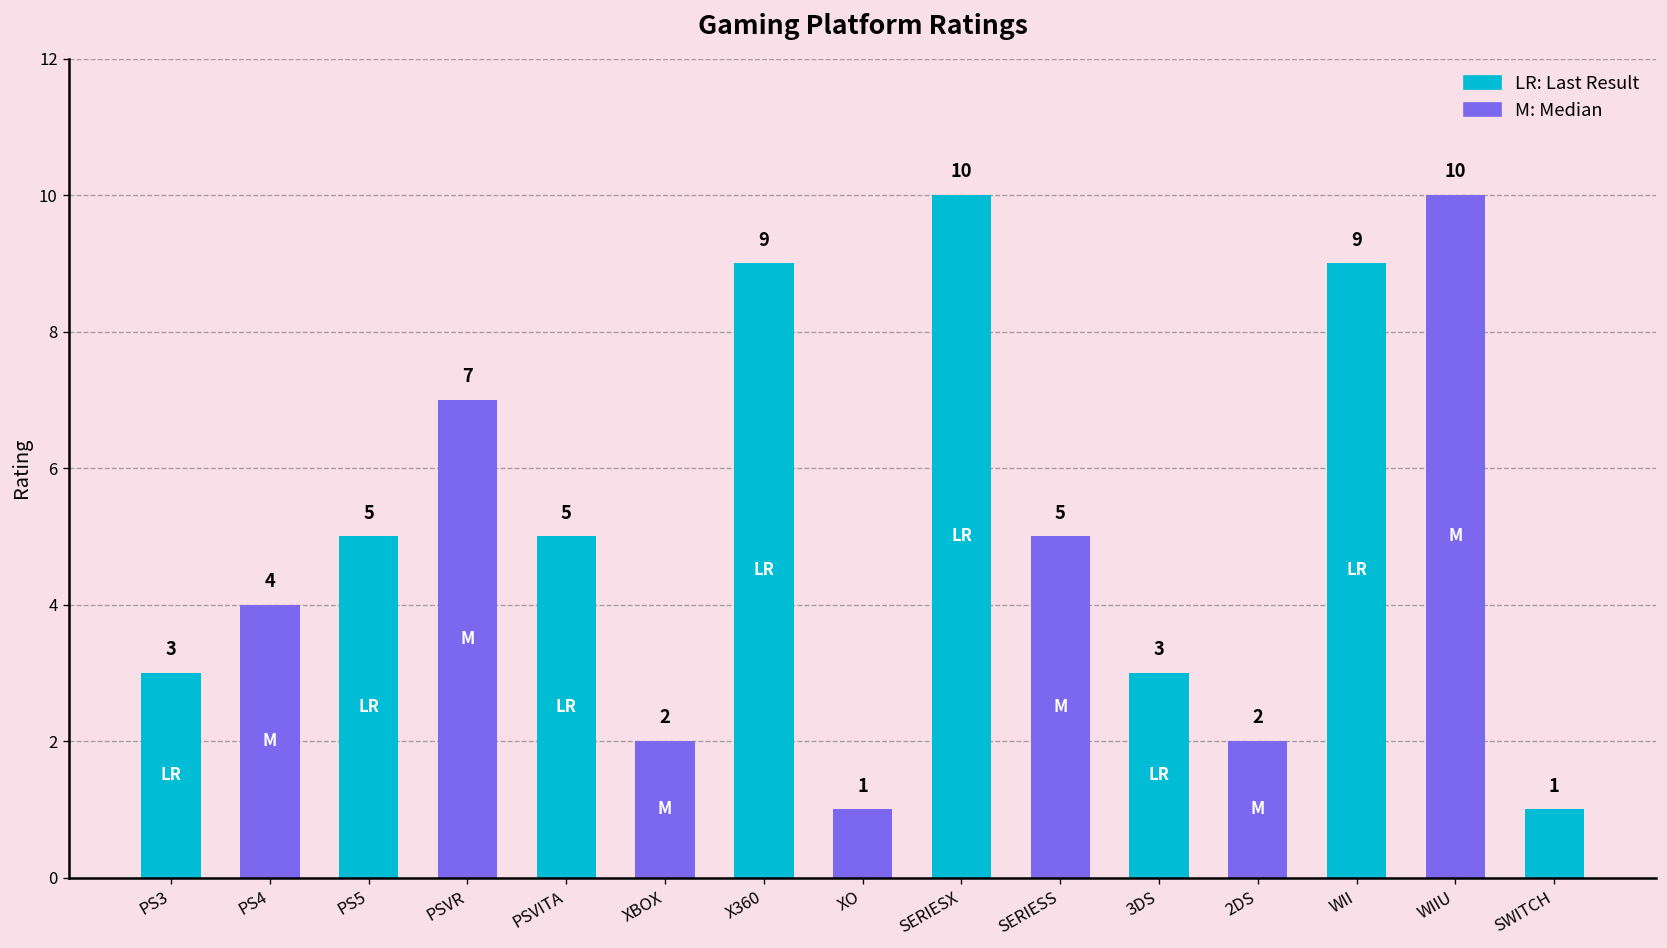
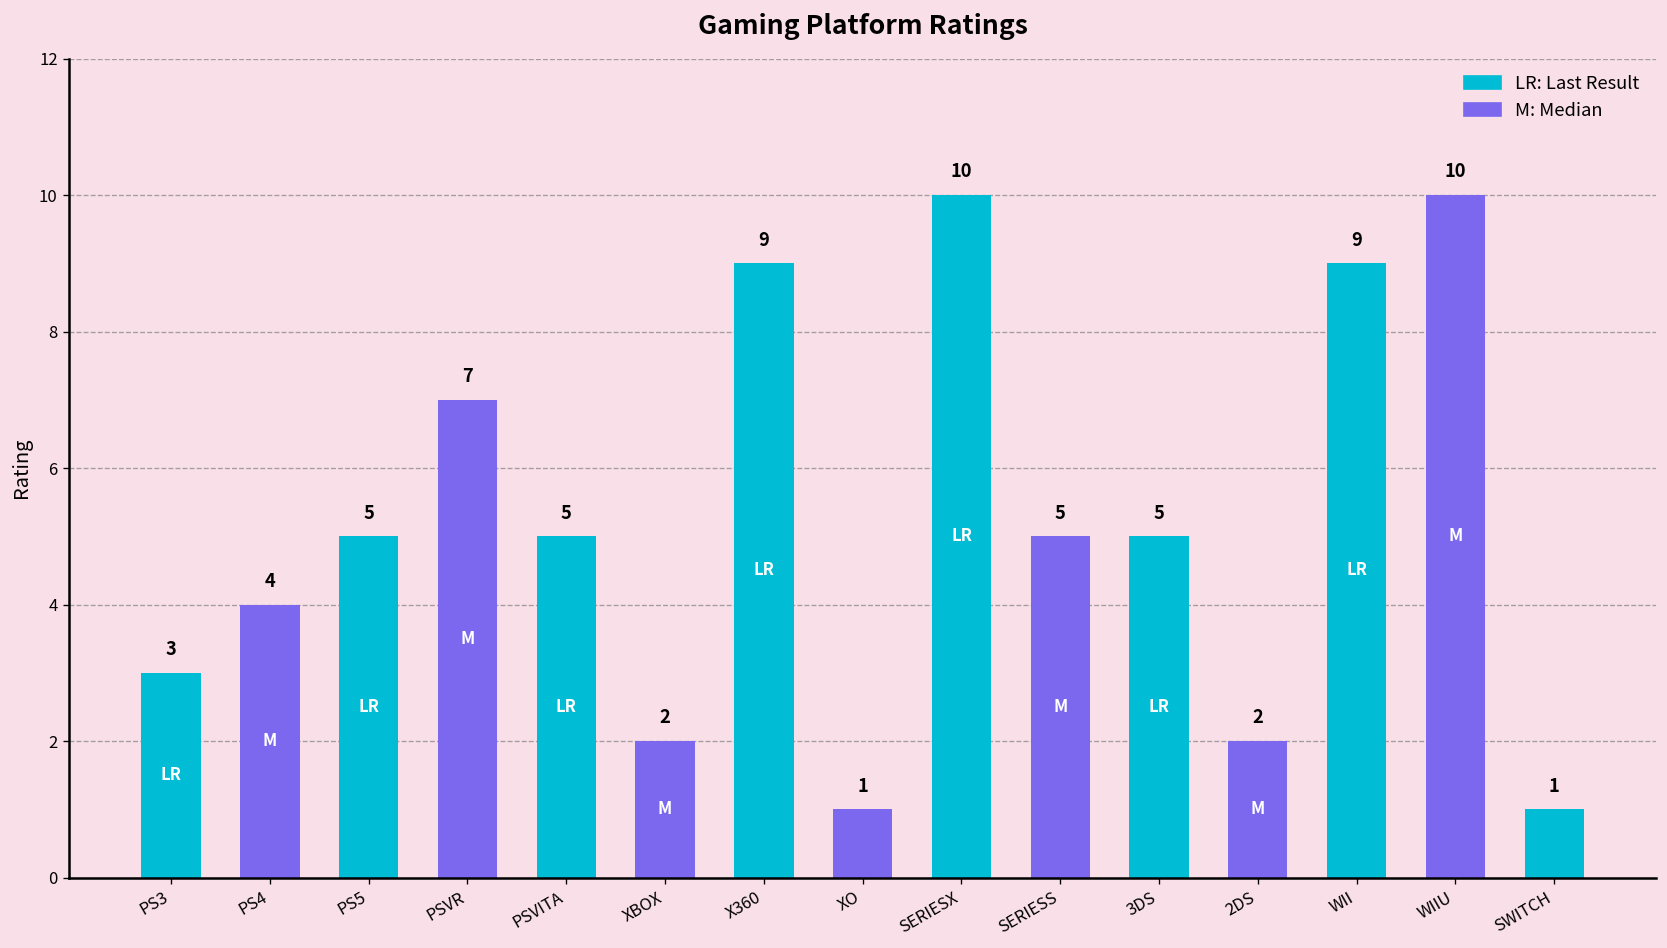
3DS: 3 -> 5
